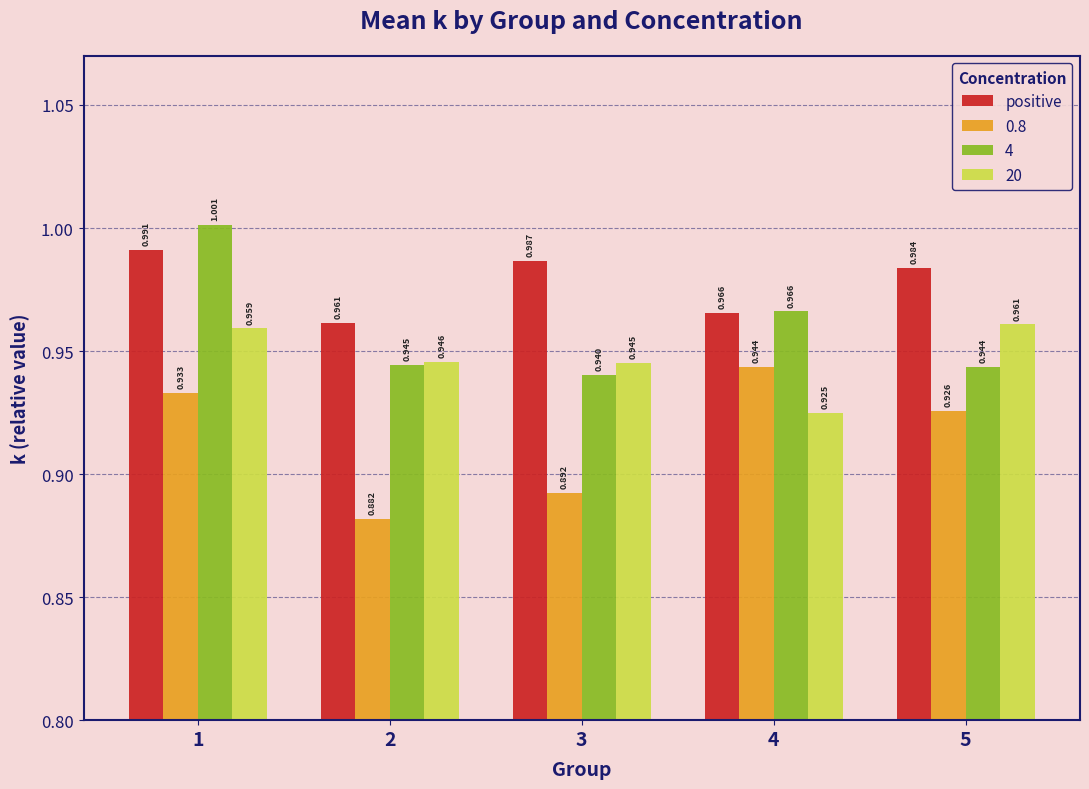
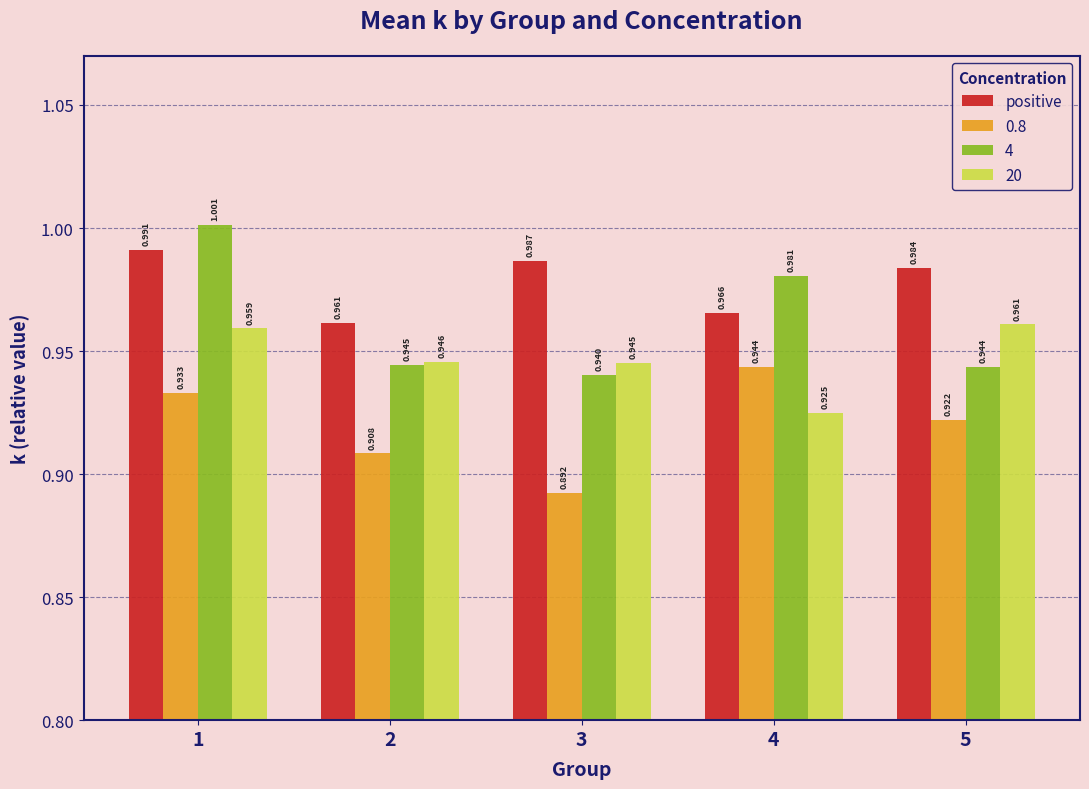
0.8, 2: 0.882 -> 0.908
4, 4: 0.966 -> 0.981
0.8, 5: 0.926 -> 0.922
